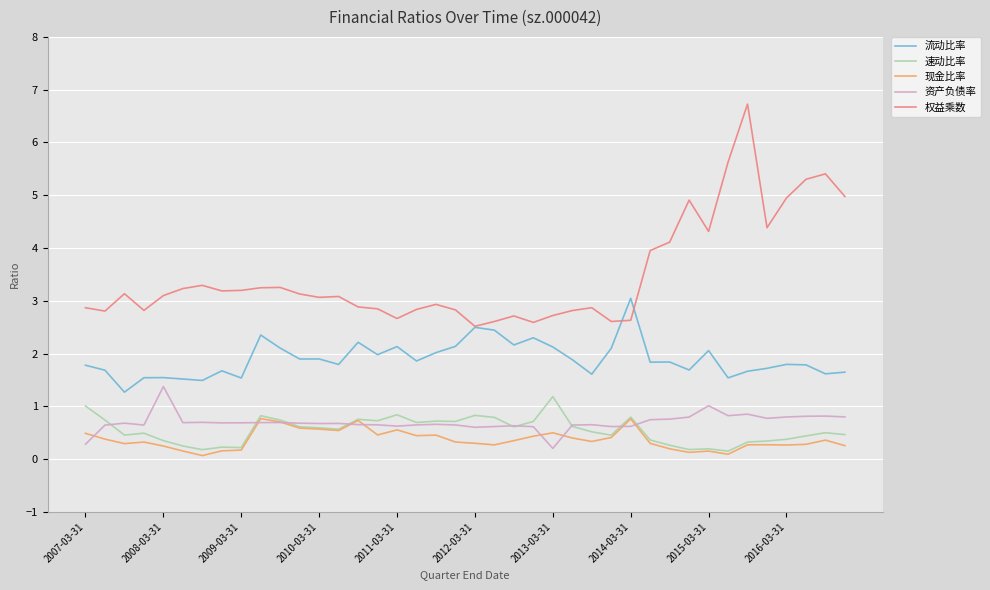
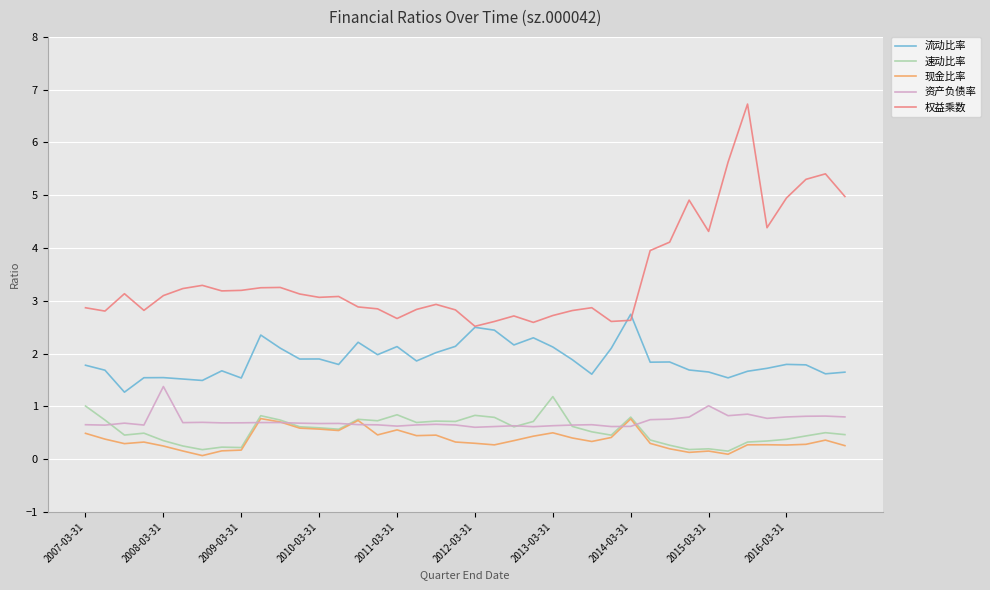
资产负债率, 2007-03-31: 0.3 -> 0.7
资产负债率, 2013-03-31: 0.2 -> 0.6
流动比率, 2014-03-31: 3.0 -> 2.7
流动比率, 2015-03-31: 2.1 -> 1.7
